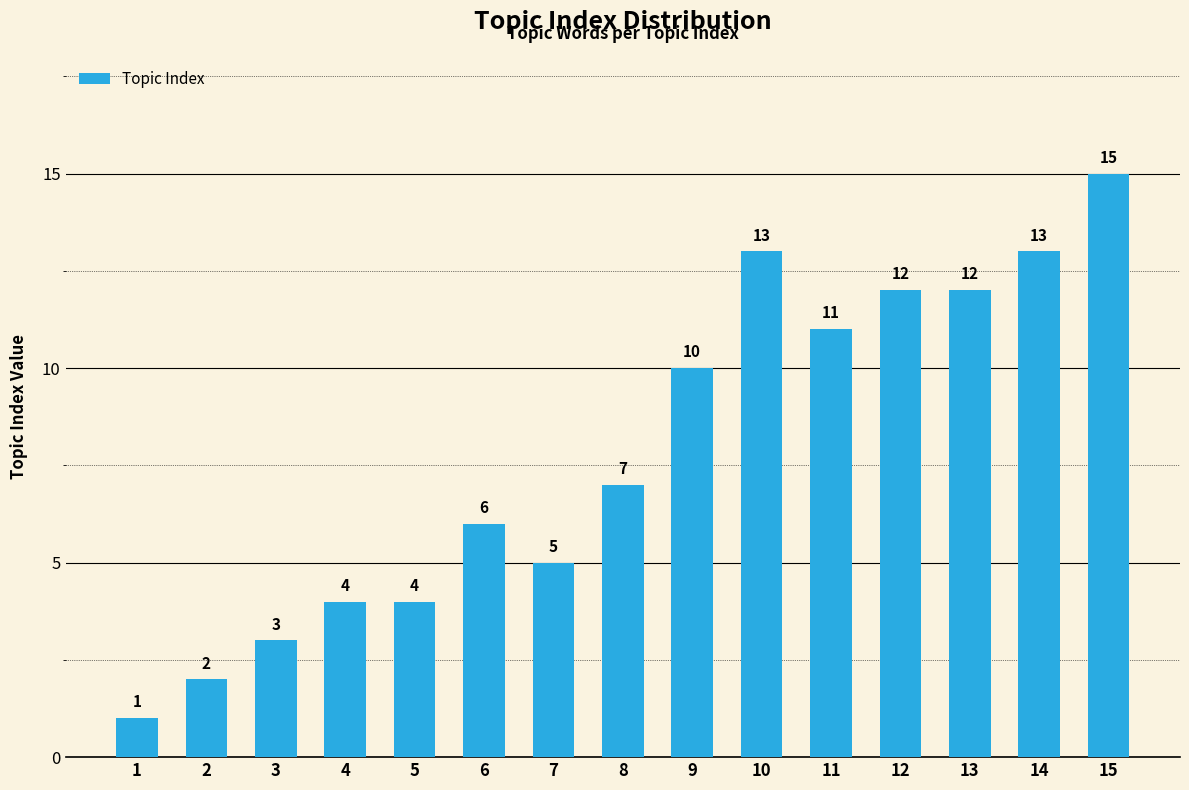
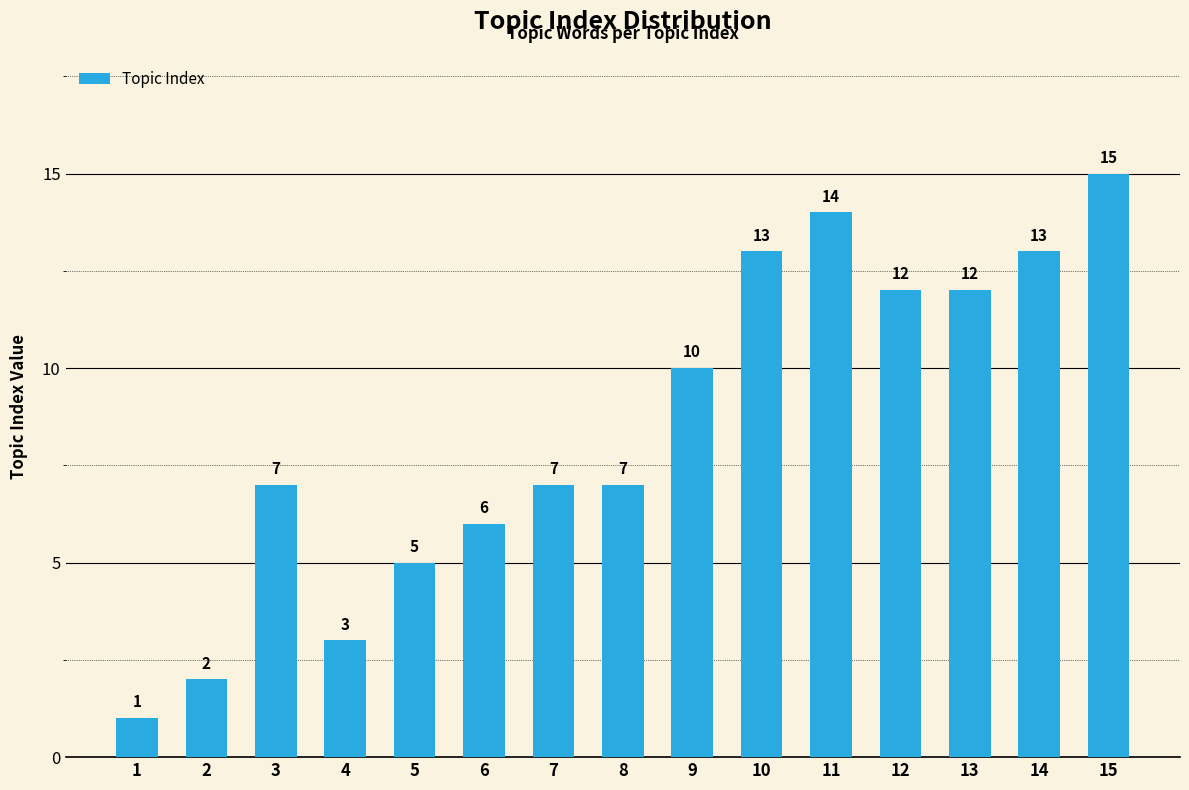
3: 3 -> 7
4: 4 -> 3
5: 4 -> 5
7: 5 -> 7
11: 11 -> 14
